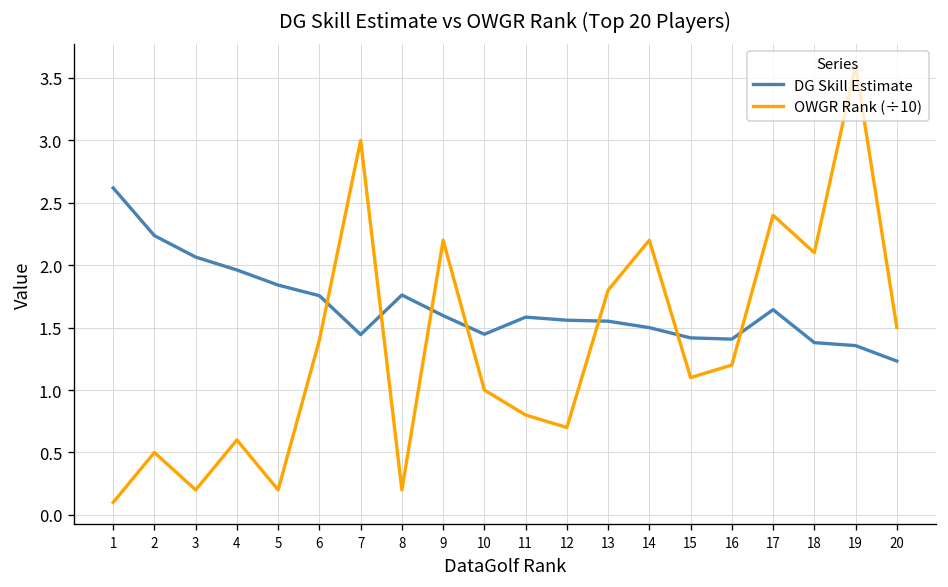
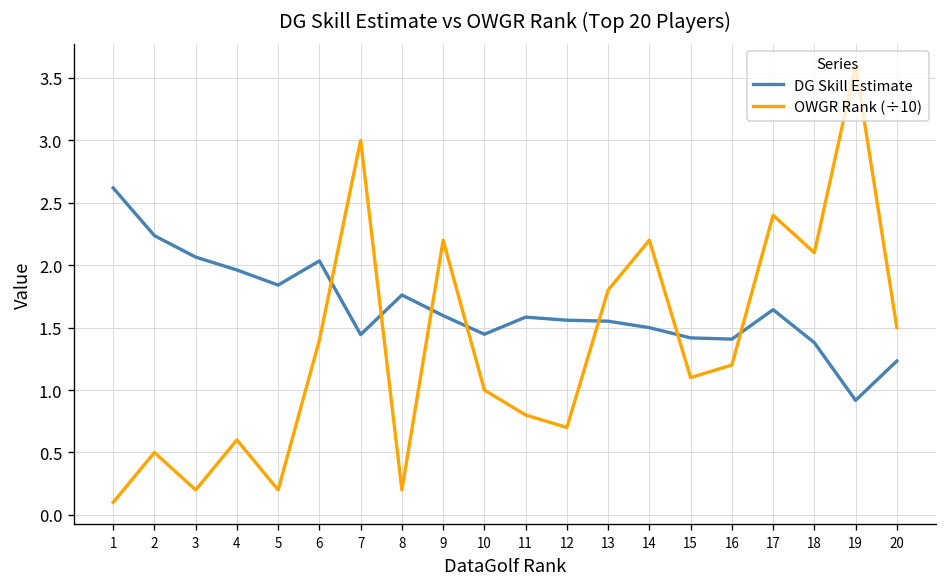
DG Skill Estimate, 6: 1.76 -> 2.03
DG Skill Estimate, 19: 1.36 -> 0.92
